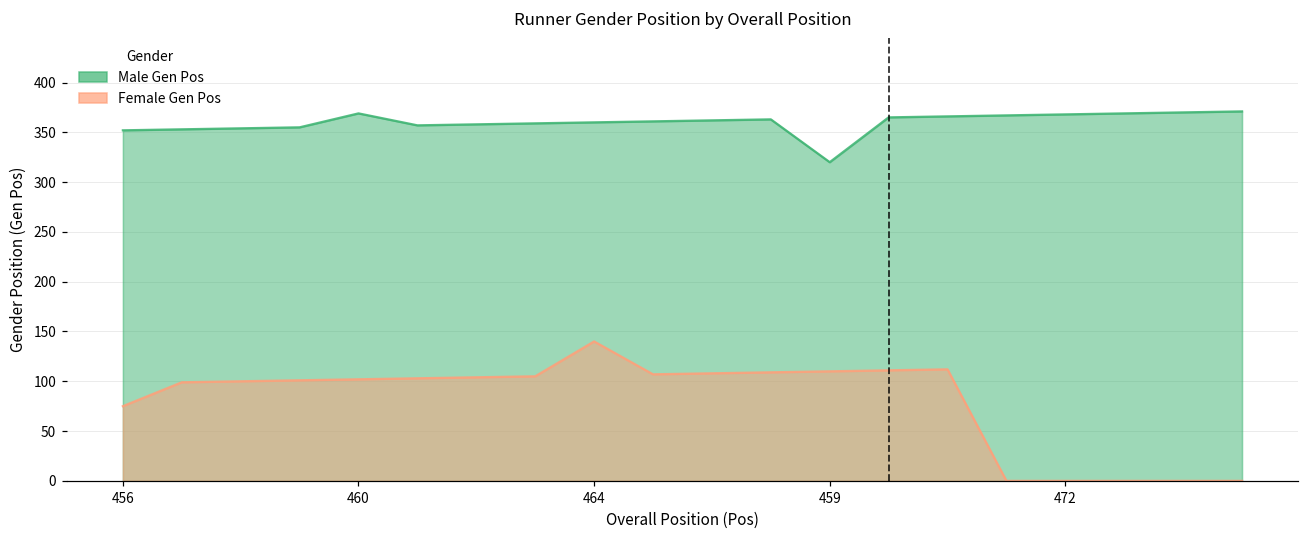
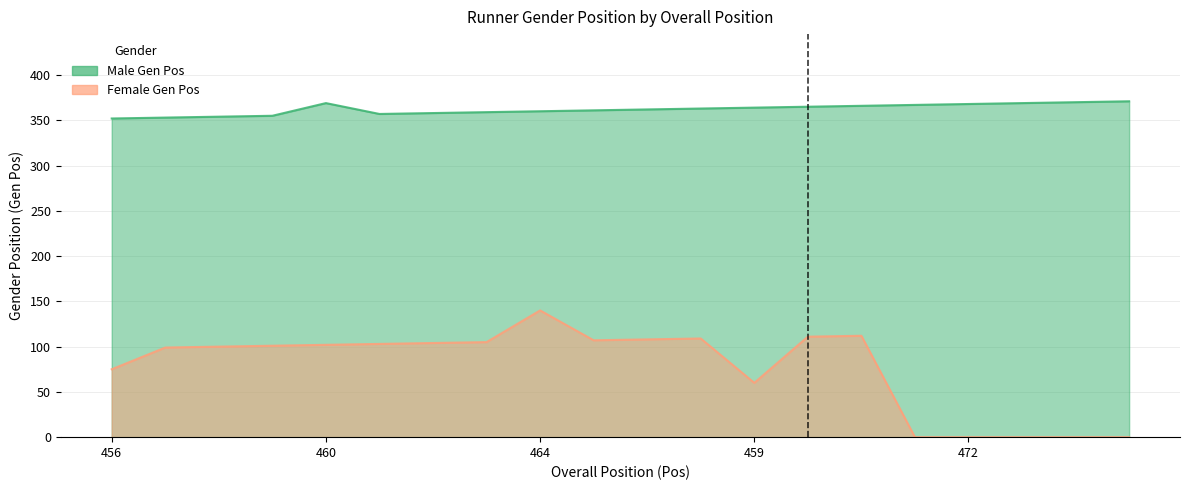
Male Gen Pos, 459: 320 -> 360
Female Gen Pos, 459: 110 -> 60
